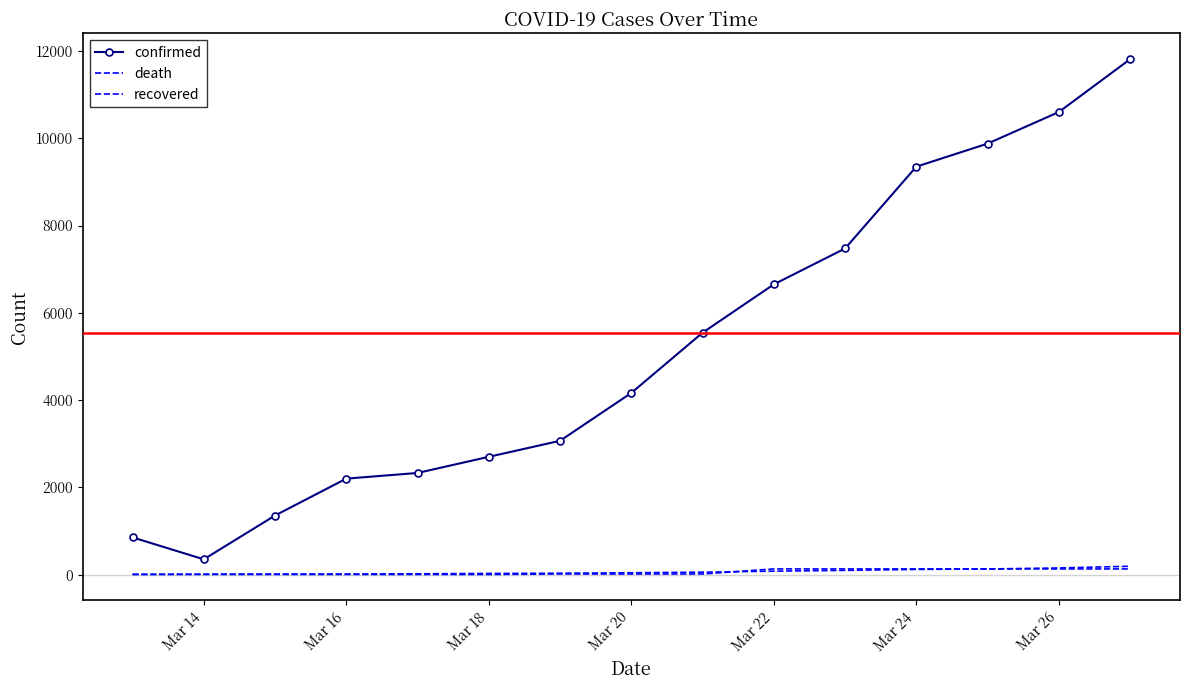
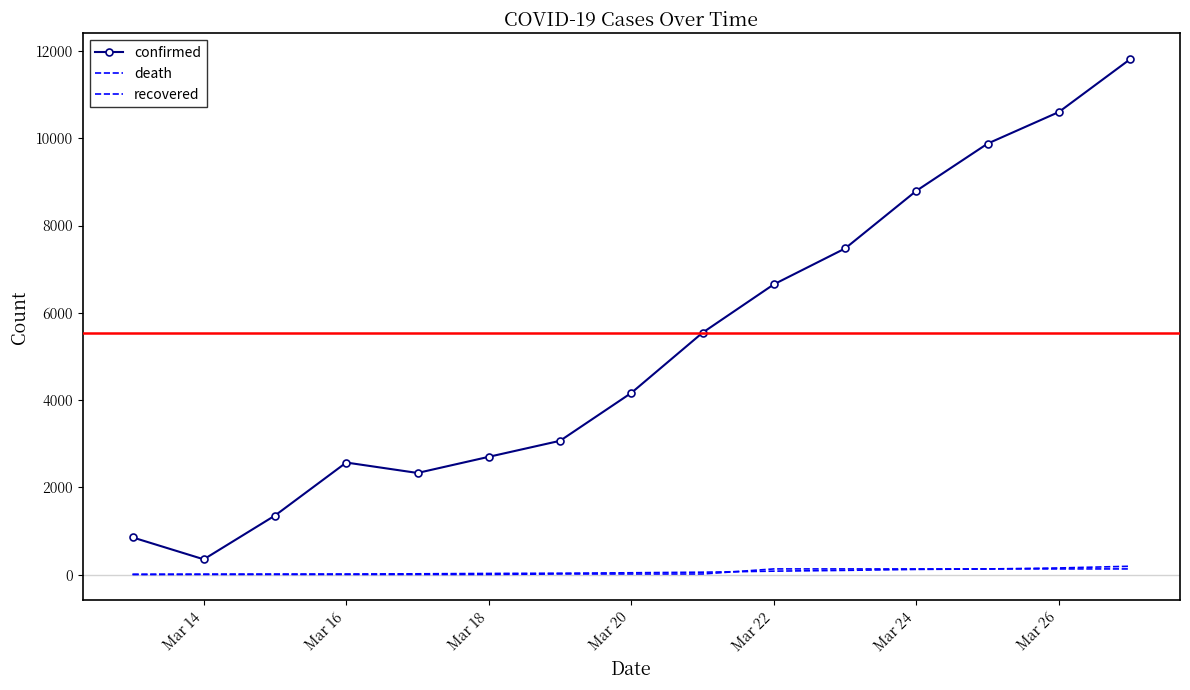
confirmed, Mar 16: 2200 -> 2600
confirmed, Mar 24: 9300 -> 8800
